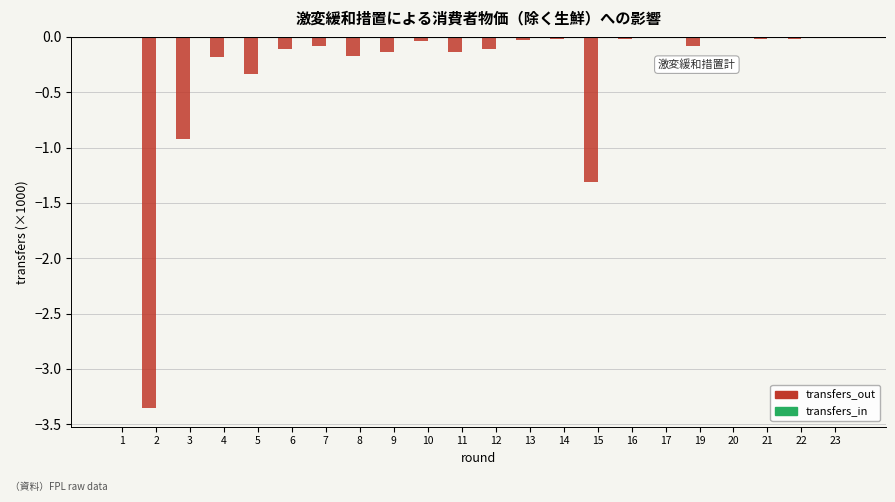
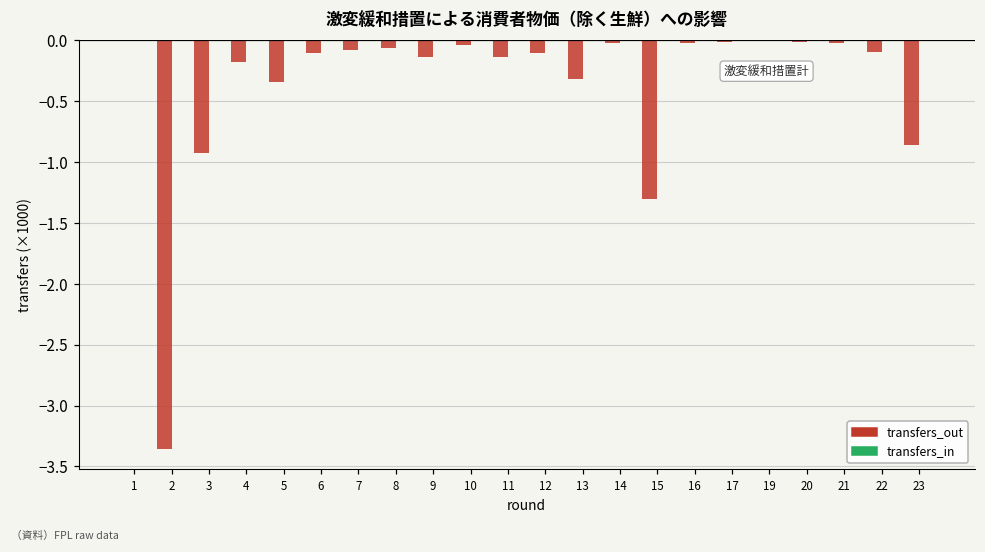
transfers_out, 8: -0.17 -> -0.06
transfers_out, 13: -0.03 -> -0.32
transfers_out, 19: -0.08 -> -0.01
transfers_out, 22: -0.02 -> -0.10
transfers_out, 23: -0.01 -> -0.86
